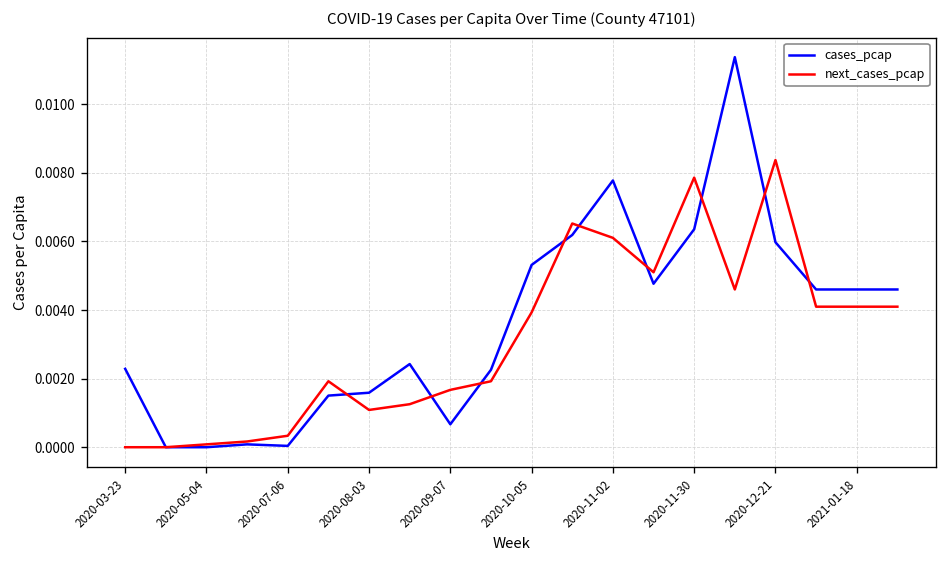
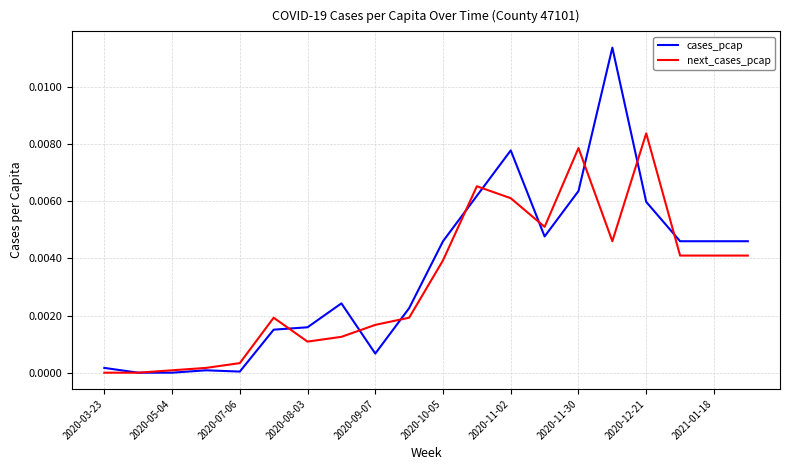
cases_pcap, 2020-03-23: 0.0023 -> 0.0002
cases_pcap, 2020-10-05: 0.0053 -> 0.0046
